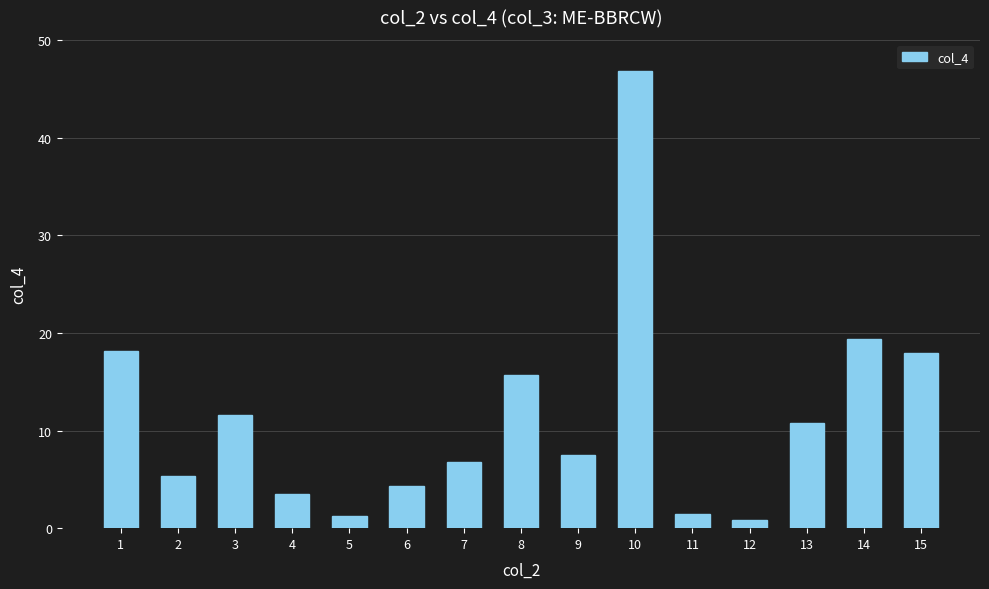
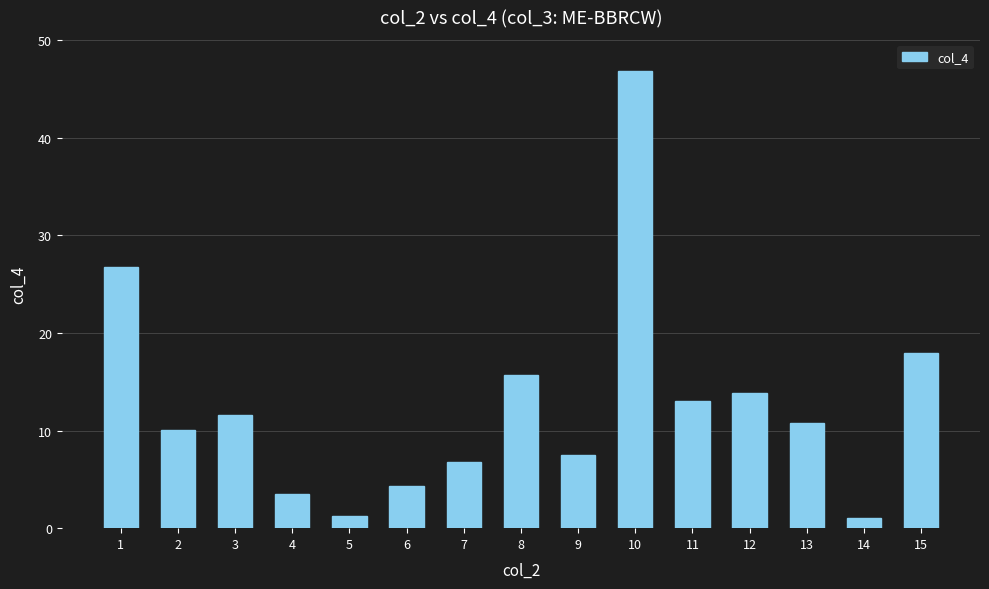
1: 18 -> 27
2: 5 -> 10
11: 1 -> 13
12: 1 -> 14
14: 19 -> 1
